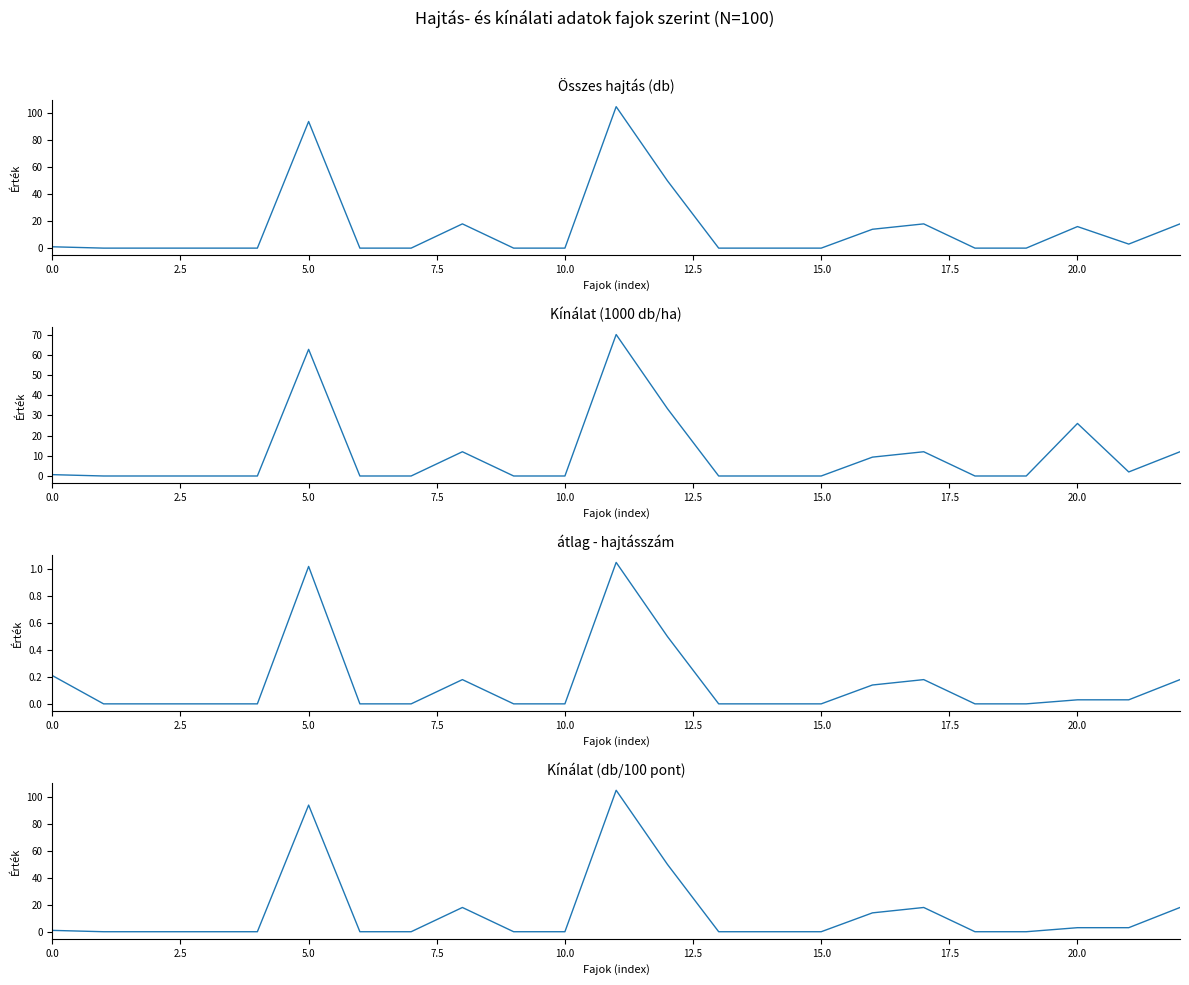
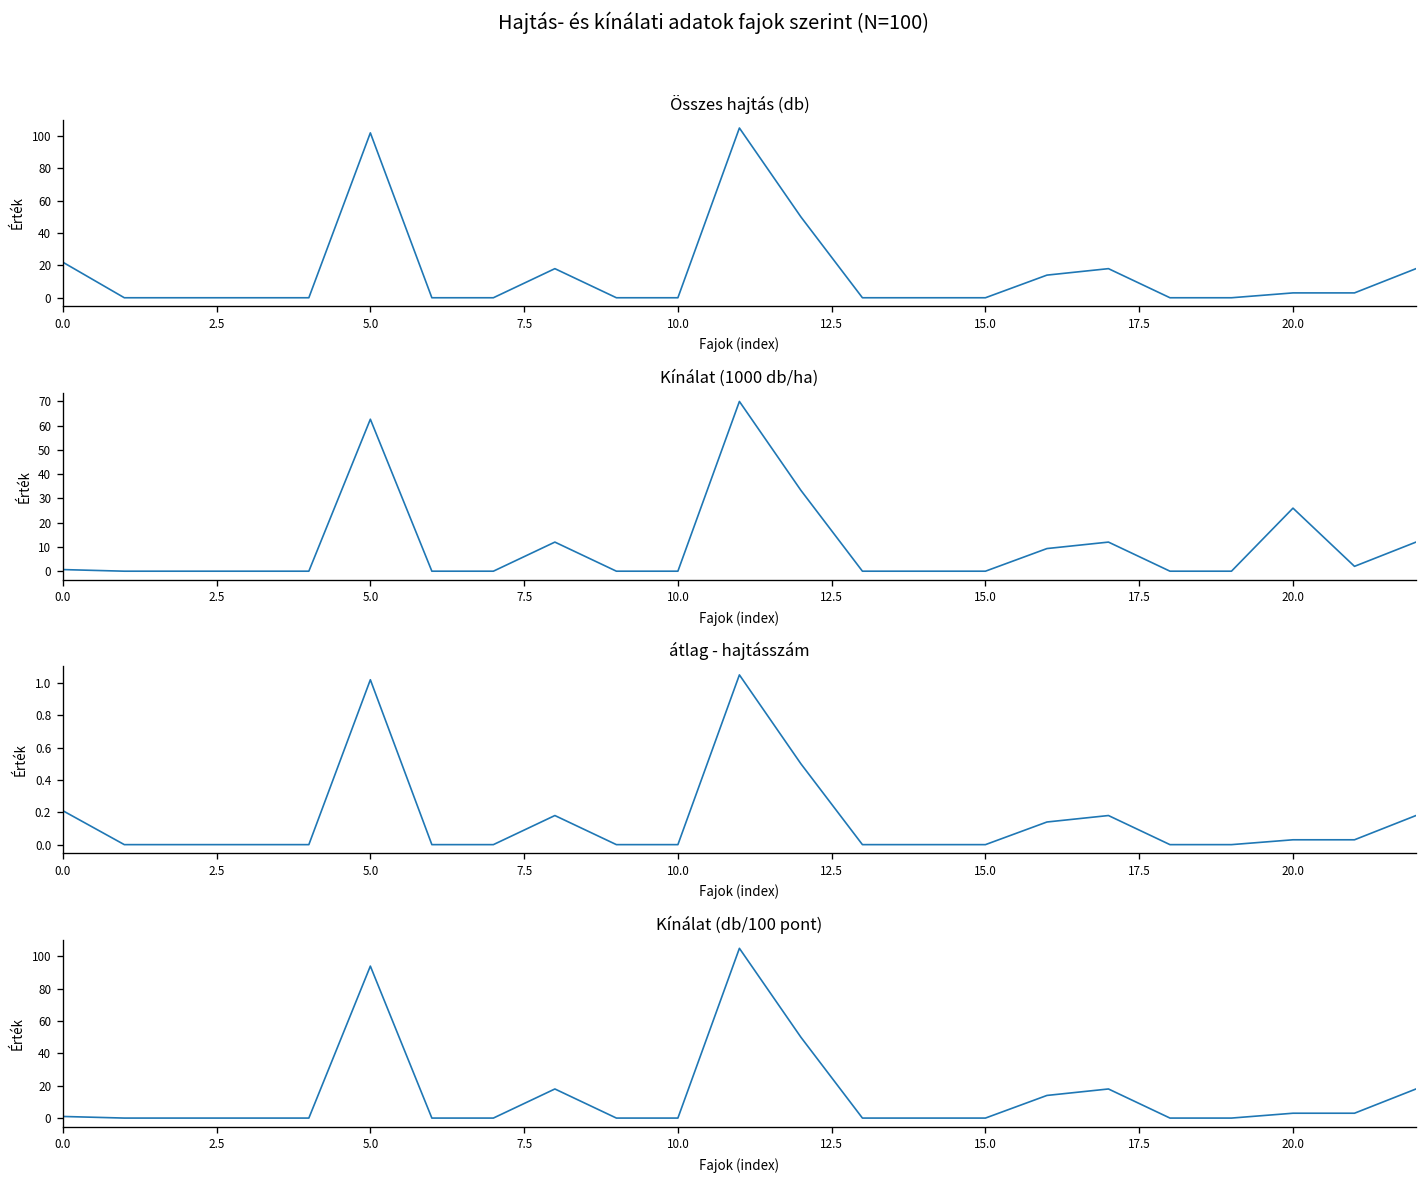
Összes hajtás (db), 0.0: 1 -> 22
Összes hajtás (db), 5.0: 94 -> 102
Összes hajtás (db), 20.0: 16 -> 3
